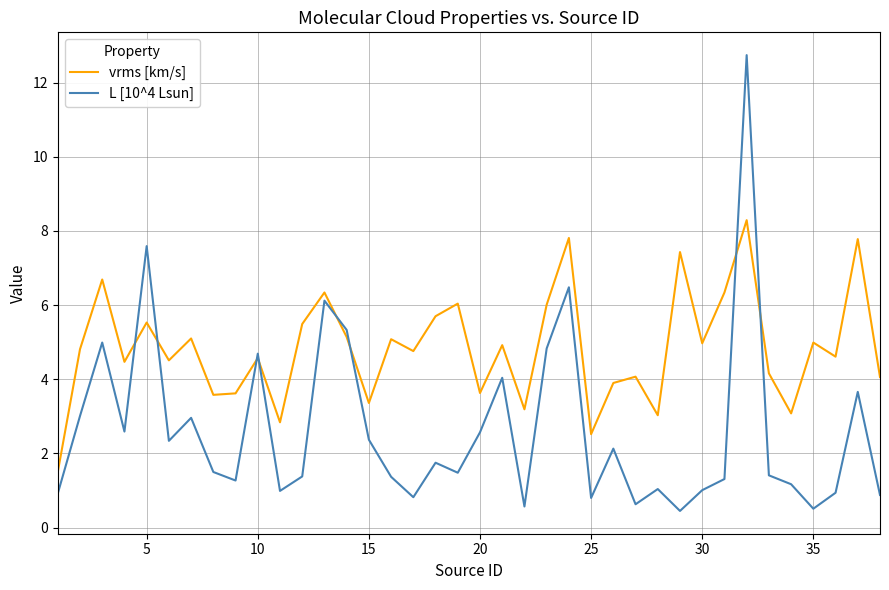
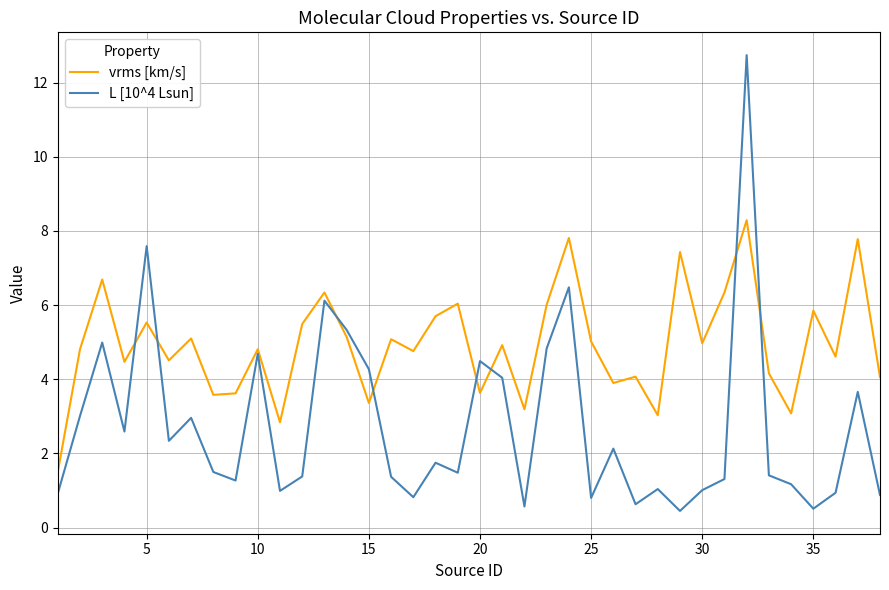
vrms [km/s], 10: 4.6 -> 4.8
L [10^4 Lsun], 15: 2.4 -> 4.3
L [10^4 Lsun], 20: 2.6 -> 4.5
vrms [km/s], 25: 2.5 -> 5.0
vrms [km/s], 35: 5.0 -> 5.9
